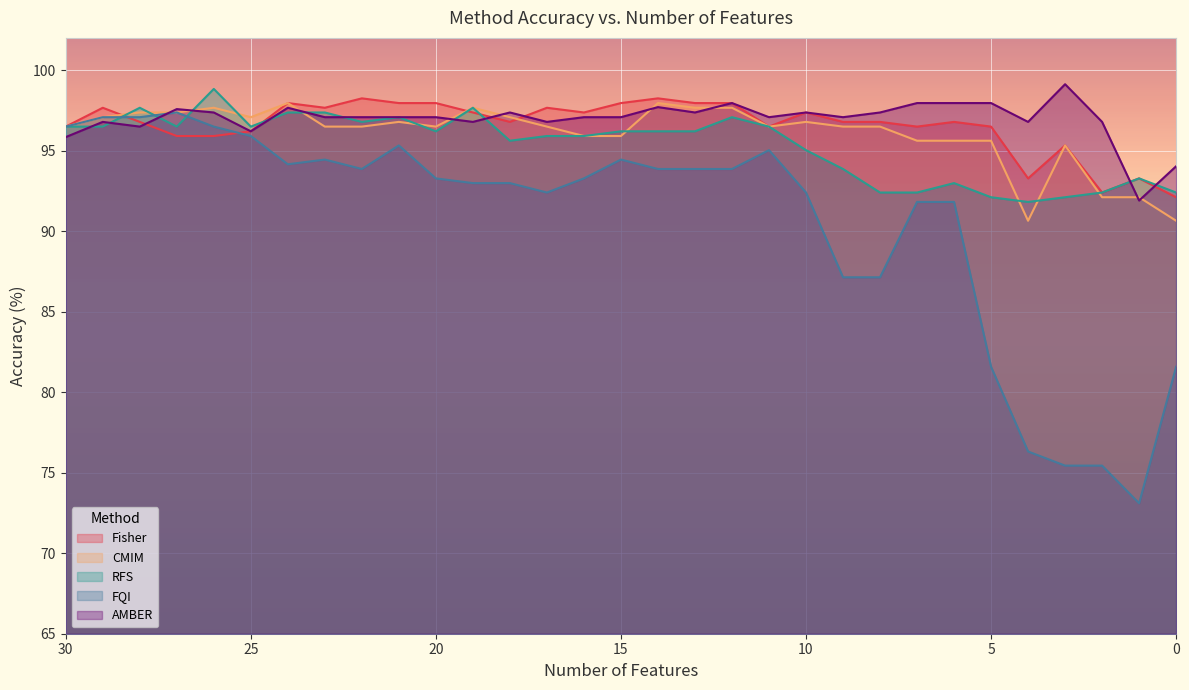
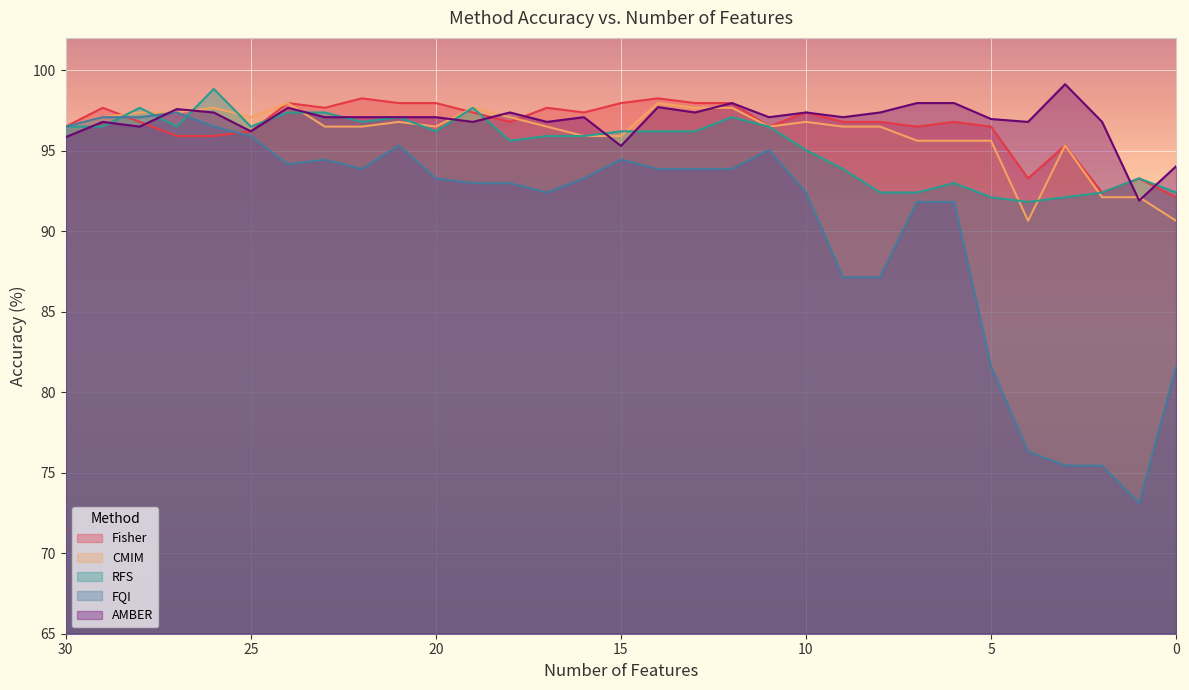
AMBER, 15: 97.1 -> 95.3
AMBER, 5: 98.0 -> 97.0
